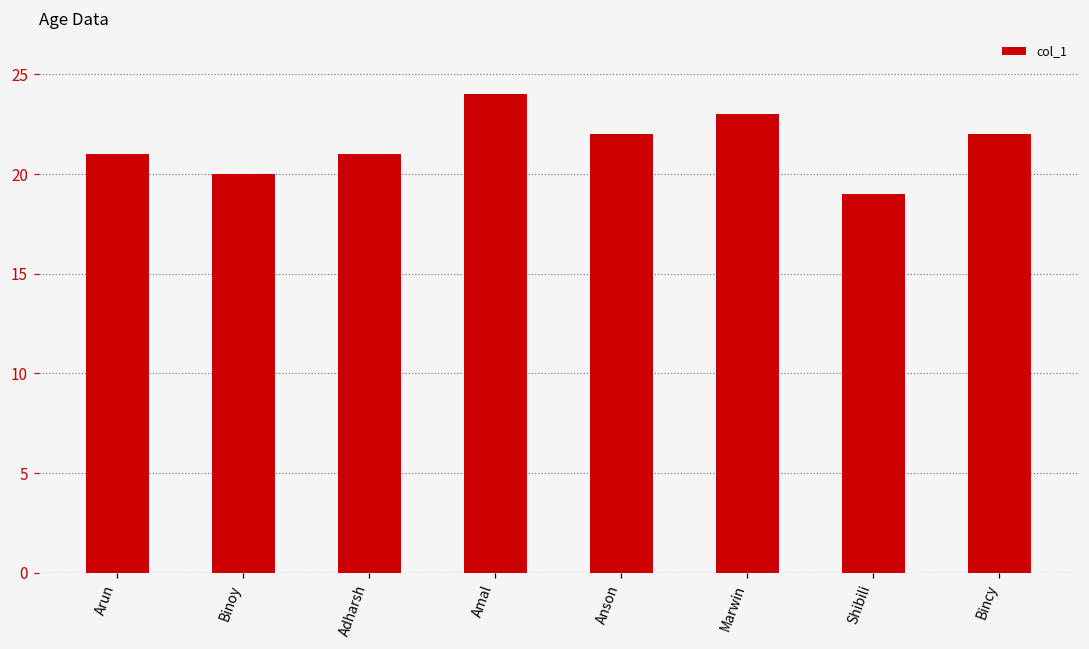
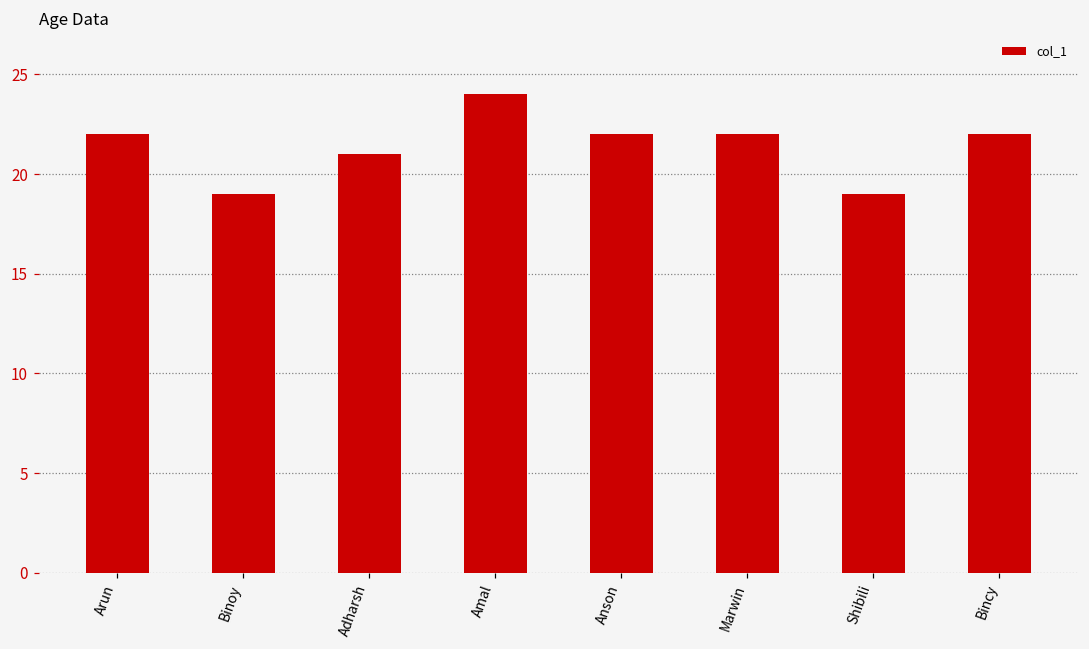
Arun: 21 -> 22
Binoy: 20 -> 19
Marwin: 23 -> 22
